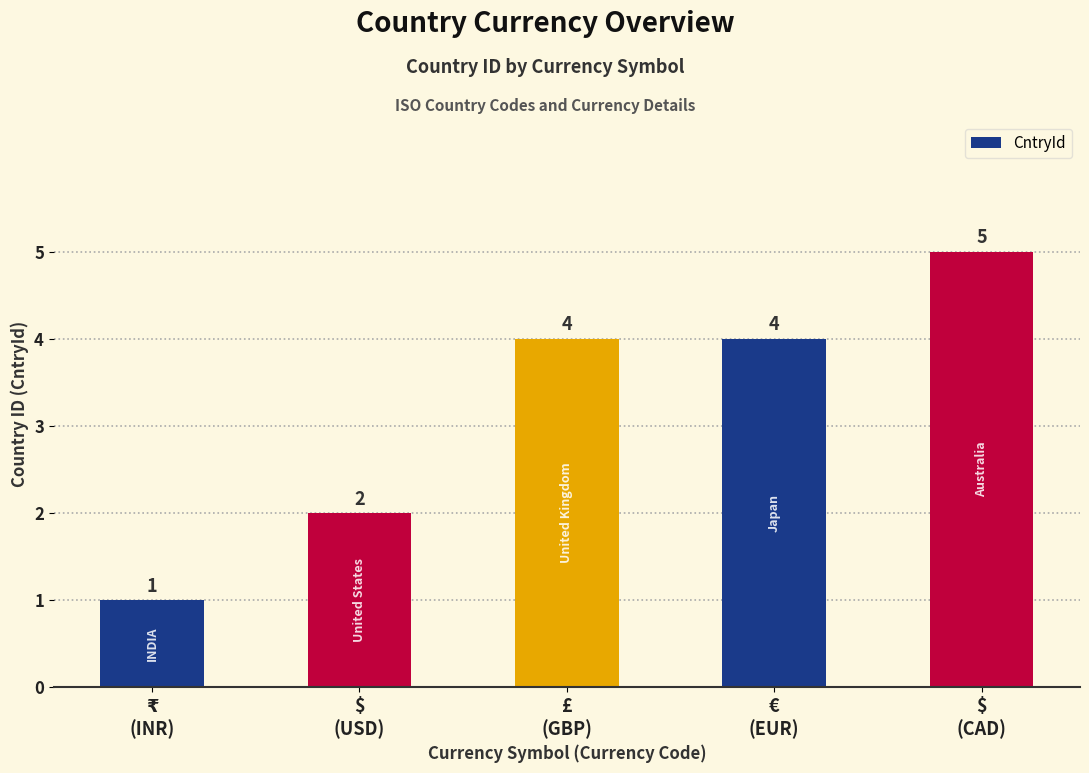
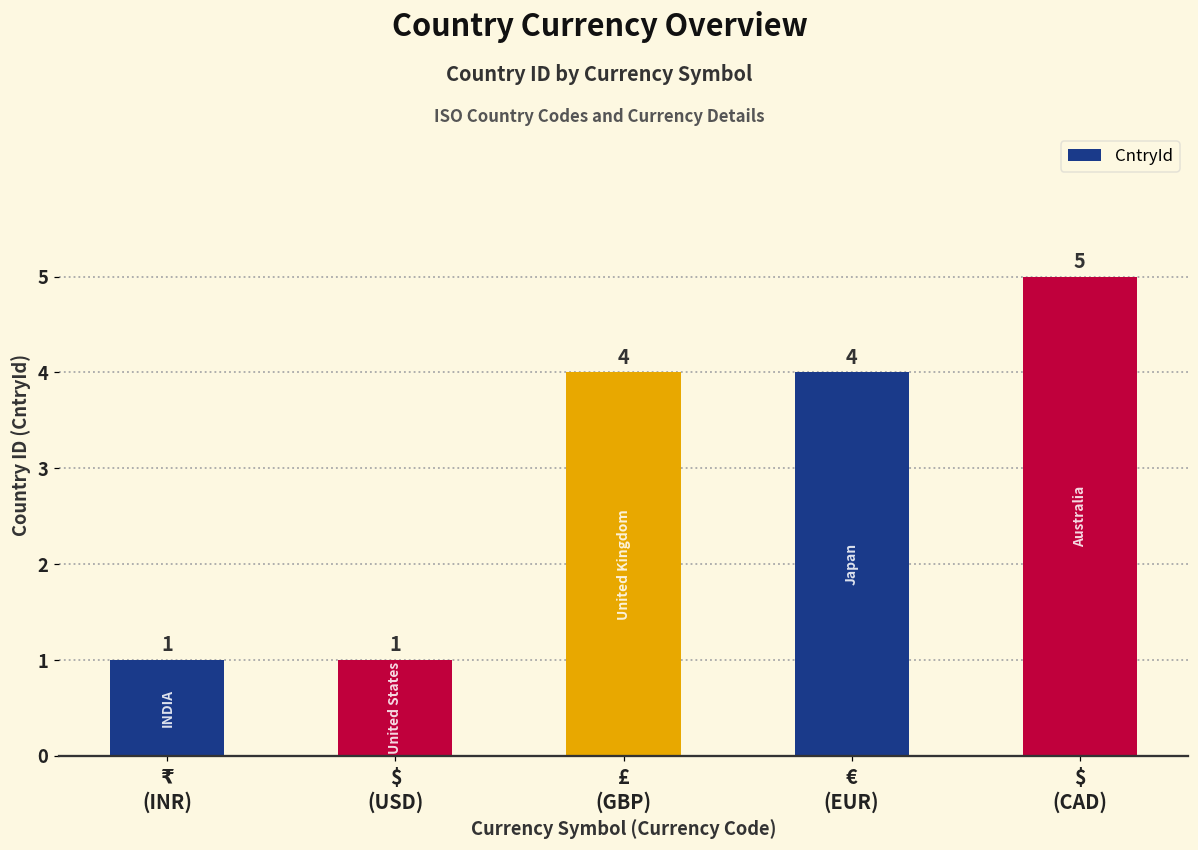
$ (USD): 2 -> 1
